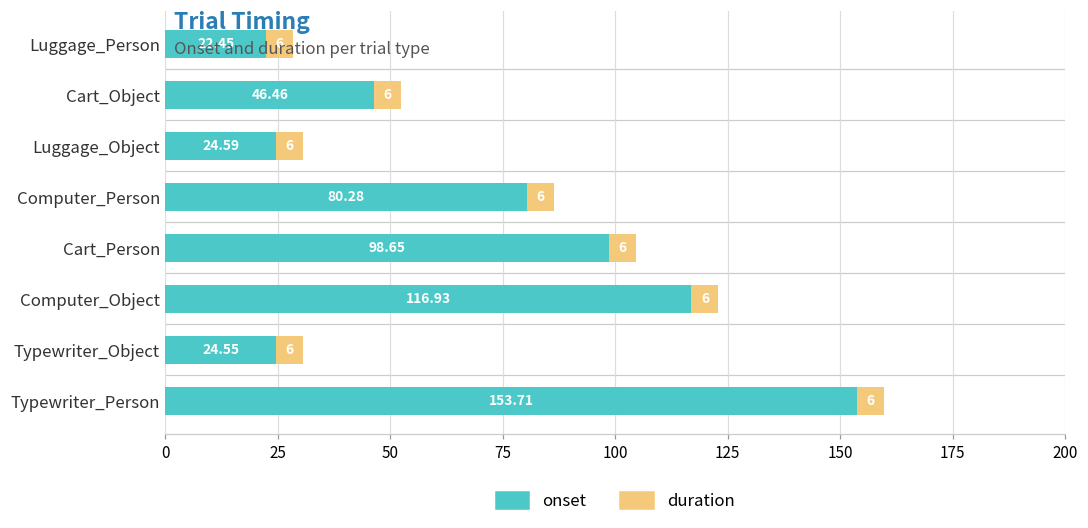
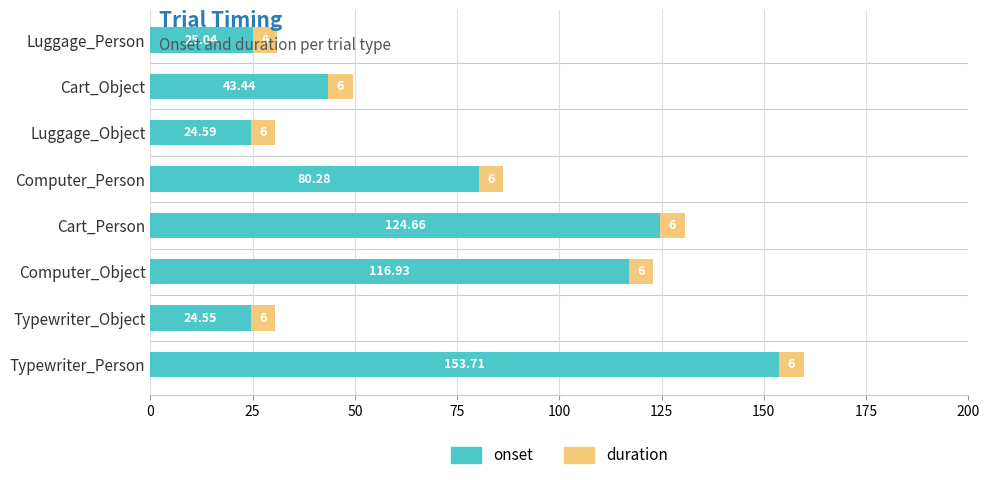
onset, Luggage_Person: 22.45 -> 25.04
onset, Cart_Object: 46.46 -> 43.44
onset, Cart_Person: 98.65 -> 124.66
